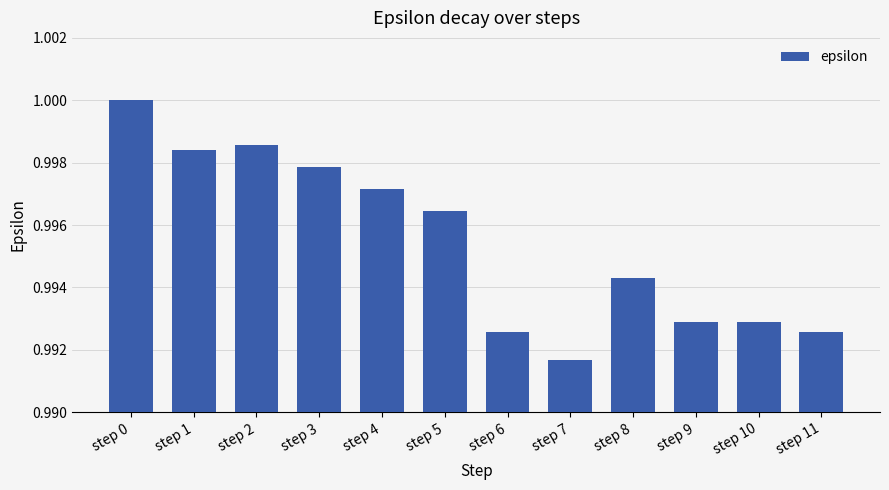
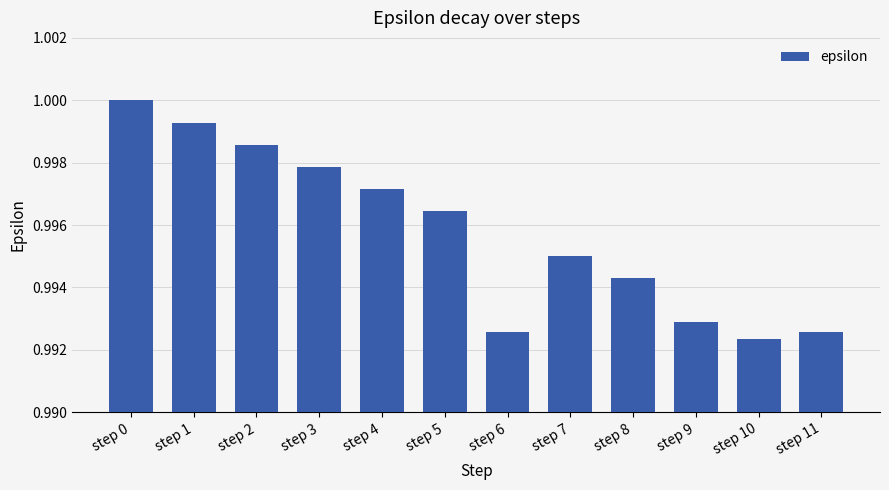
step 1: 0.9984 -> 0.9993
step 7: 0.9917 -> 0.9950
step 10: 0.9929 -> 0.9924
